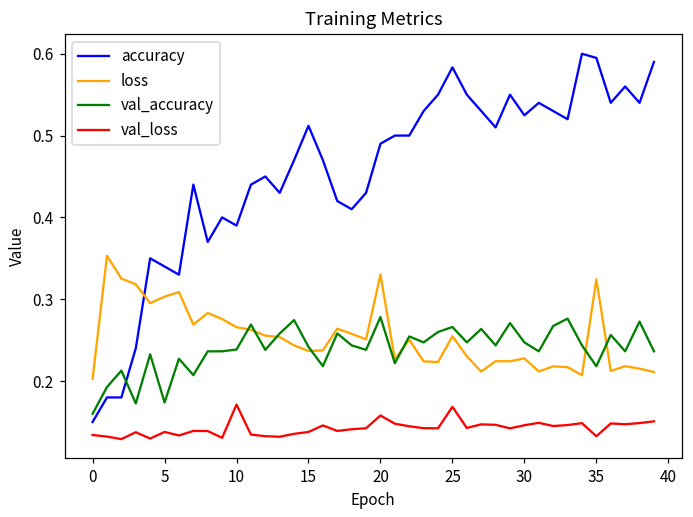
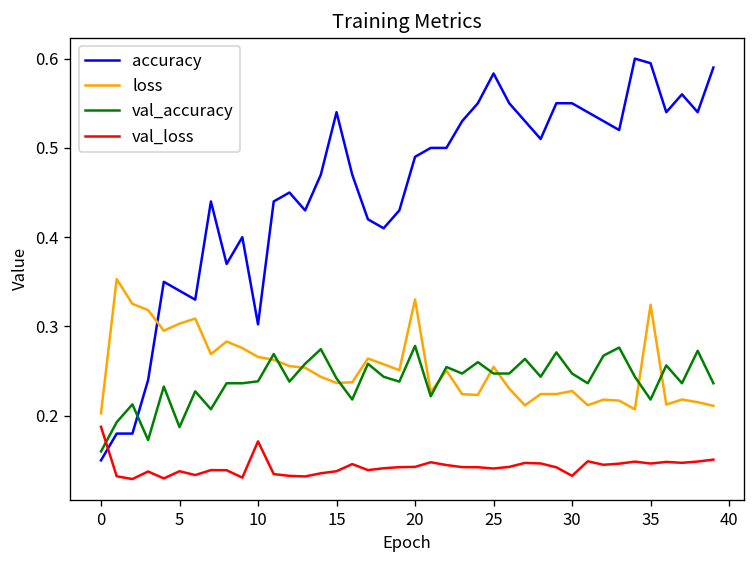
val_loss, 0: 0.13 -> 0.19
val_accuracy, 5: 0.17 -> 0.19
accuracy, 10: 0.39 -> 0.30
accuracy, 15: 0.51 -> 0.54
val_loss, 20: 0.16 -> 0.14
val_accuracy, 25: 0.27 -> 0.25
val_loss, 25: 0.17 -> 0.14
accuracy, 30: 0.52 -> 0.55
val_loss, 30: 0.15 -> 0.13
val_loss, 35: 0.13 -> 0.15
